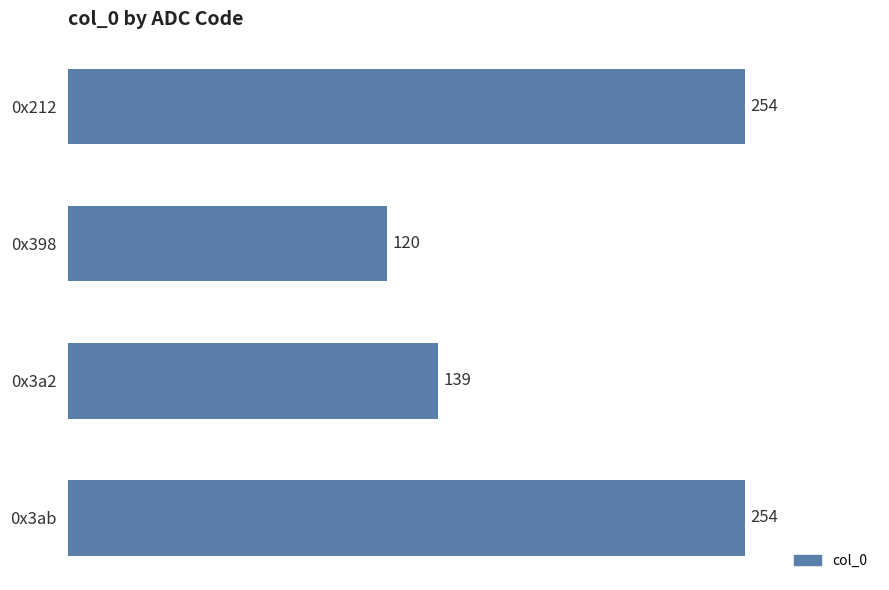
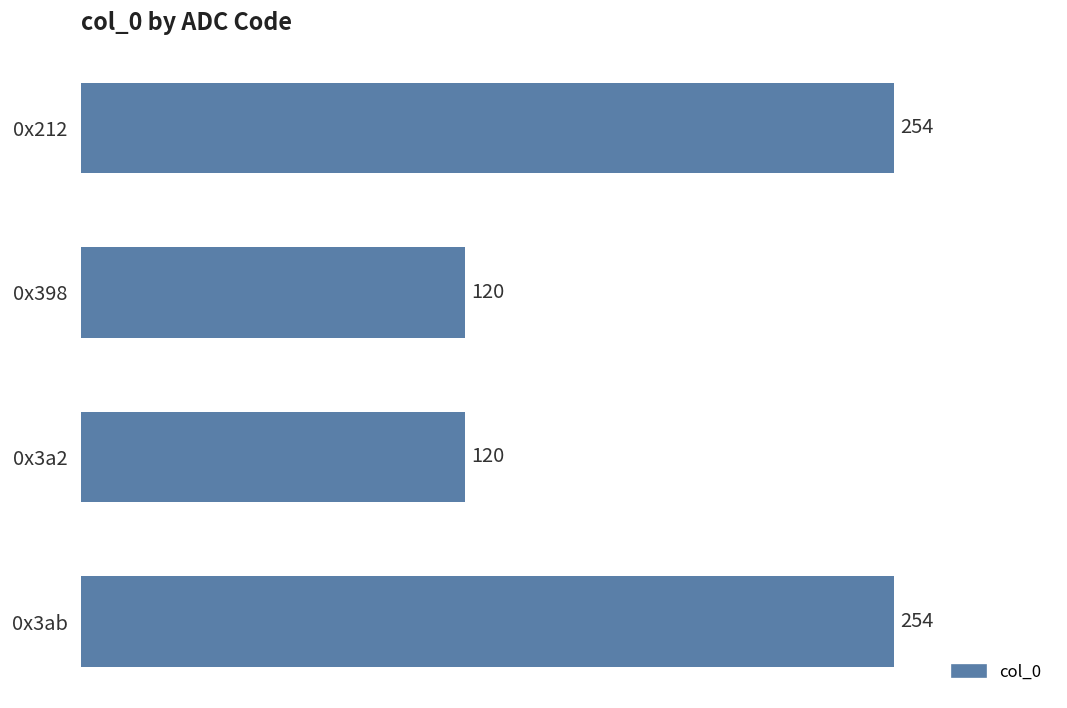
0x3a2: 139 -> 120
